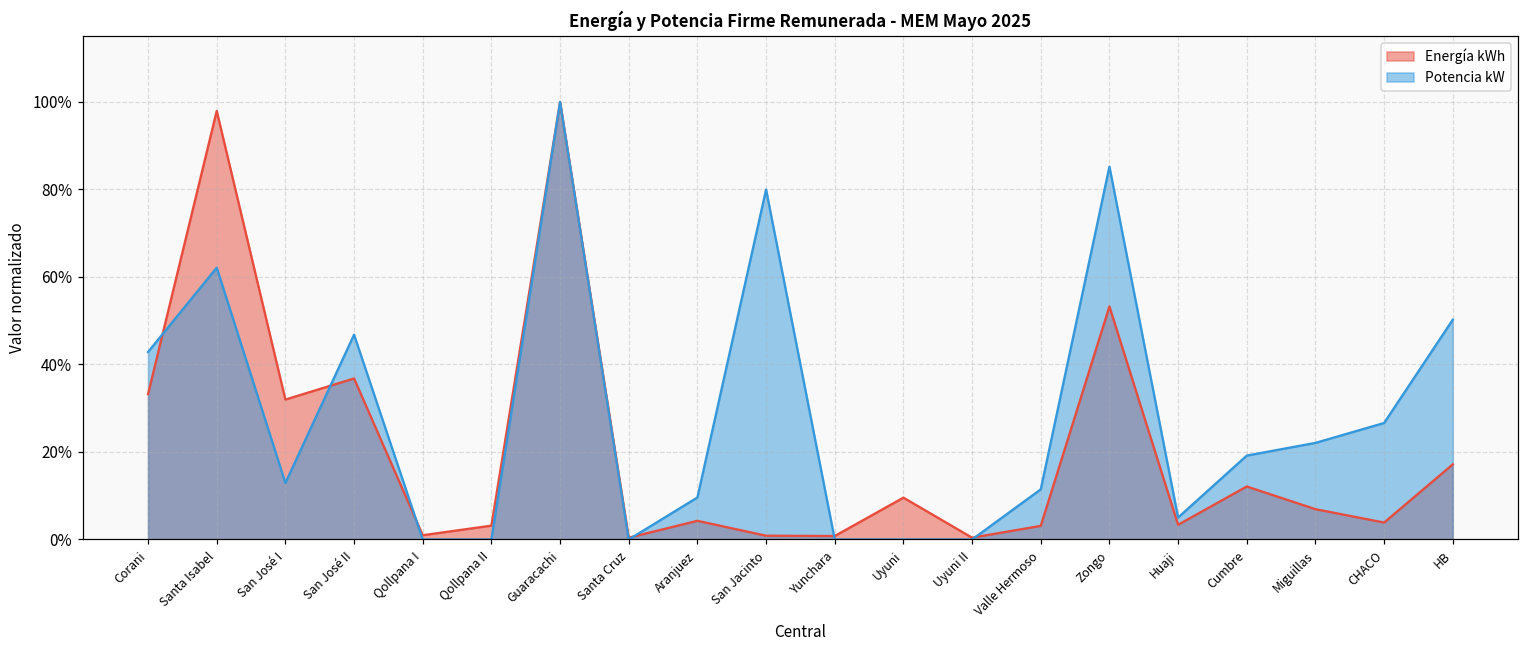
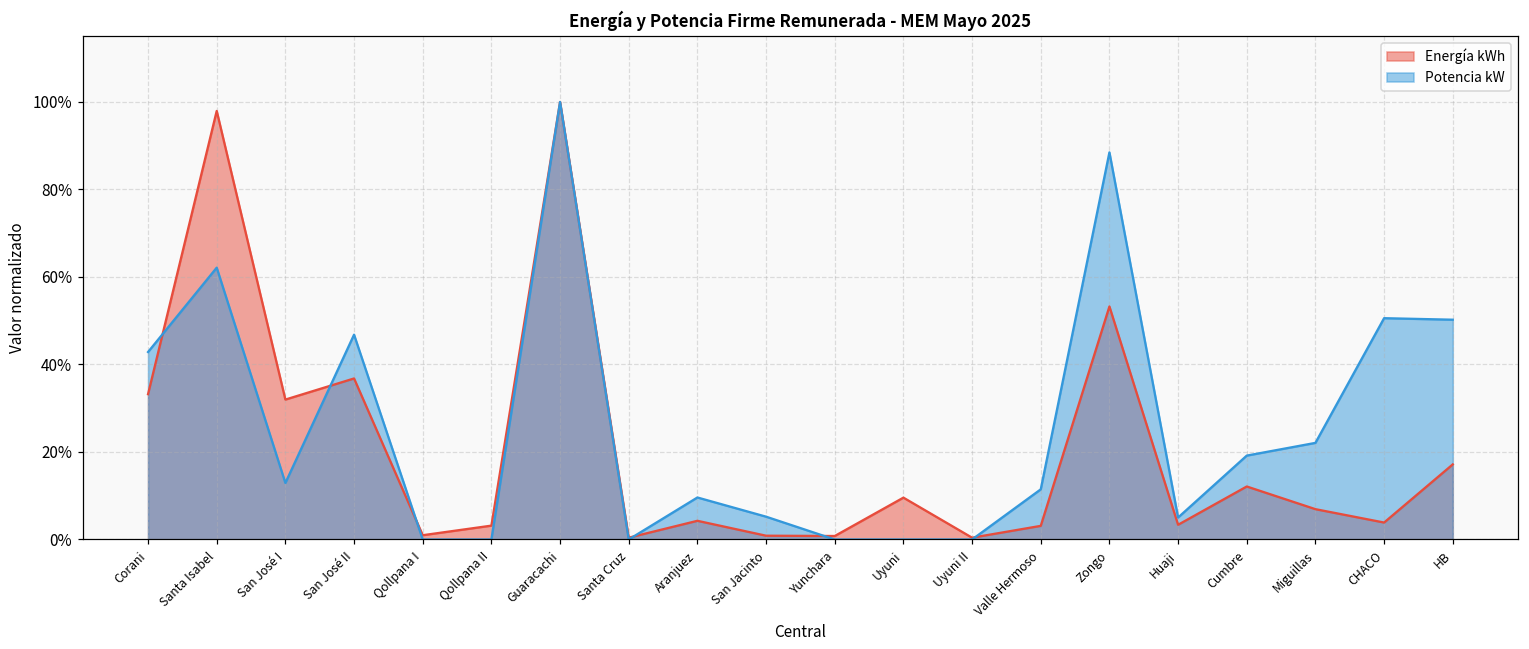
Potencia kW, San Jacinto: 80% -> 5%
Potencia kW, Zongo: 85% -> 88%
Potencia kW, CHACO: 27% -> 51%
